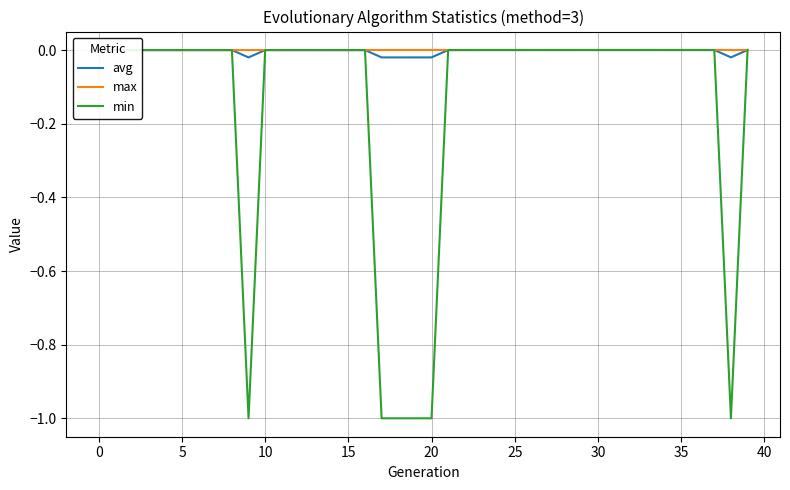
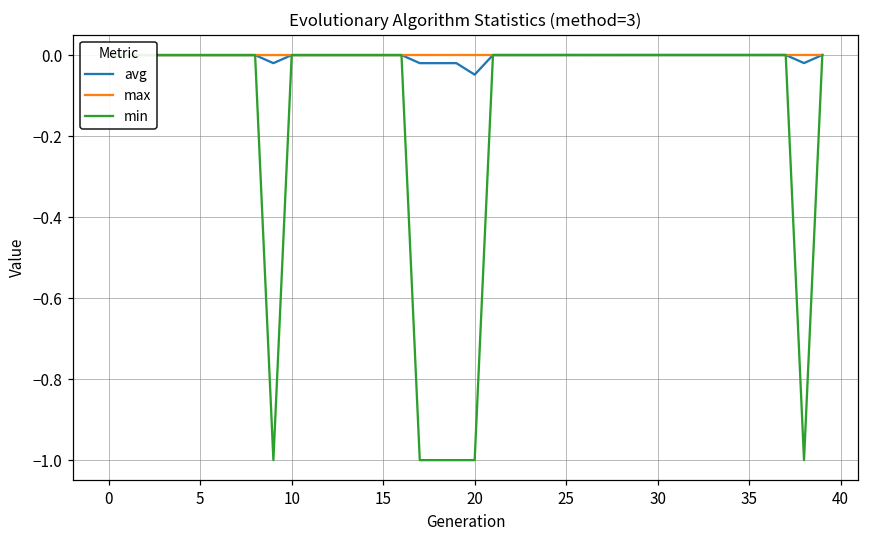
avg, 20: -0.02 -> -0.05
